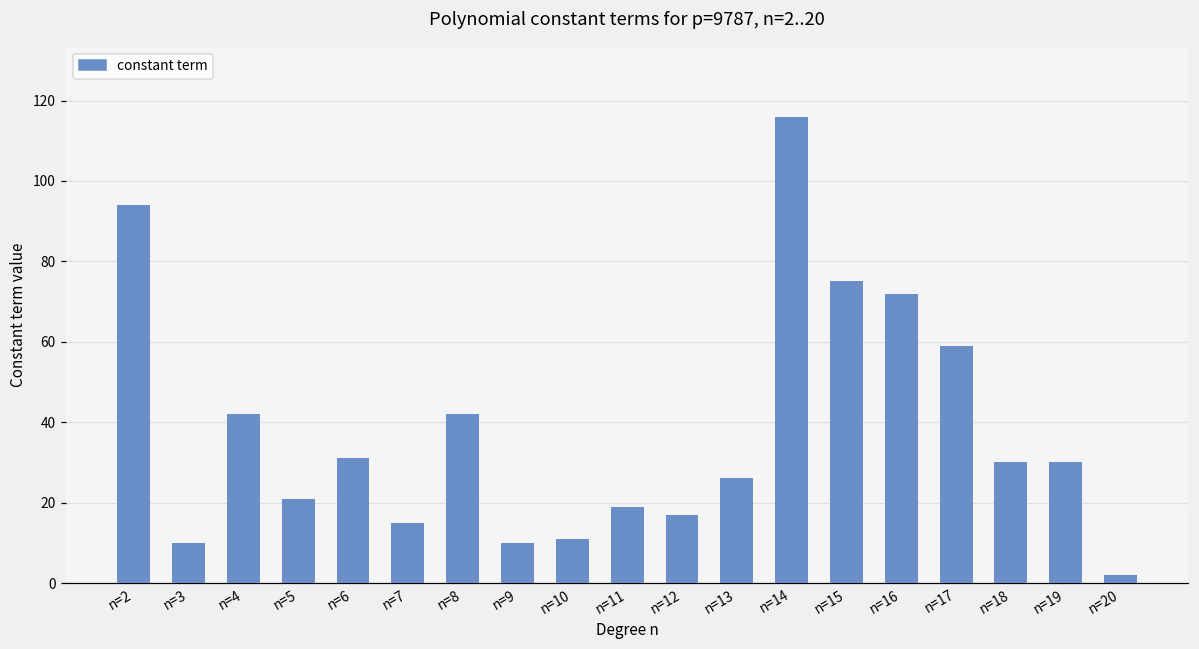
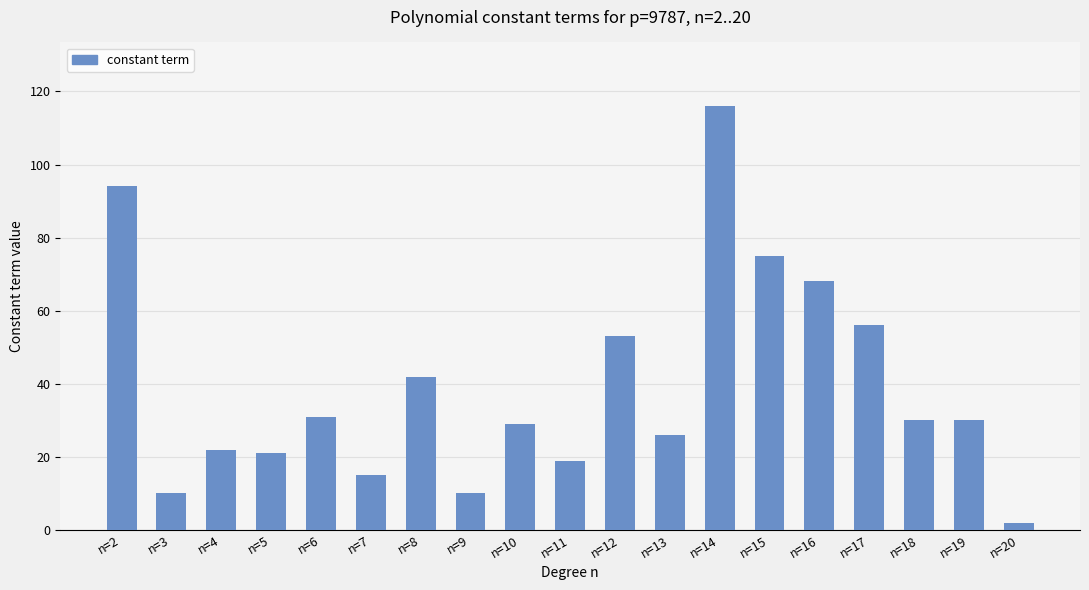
n=4: 42 -> 22
n=10: 11 -> 29
n=12: 17 -> 53
n=16: 72 -> 68
n=17: 59 -> 56
